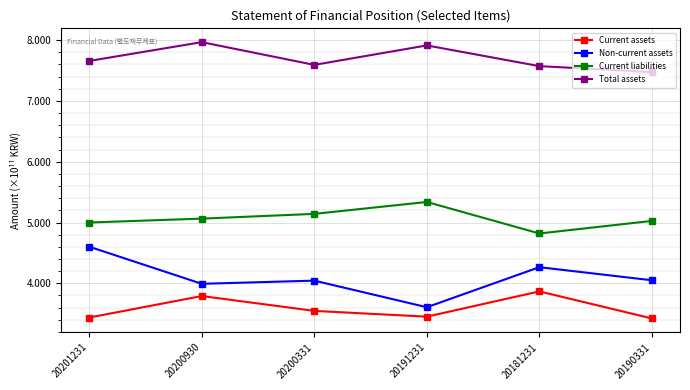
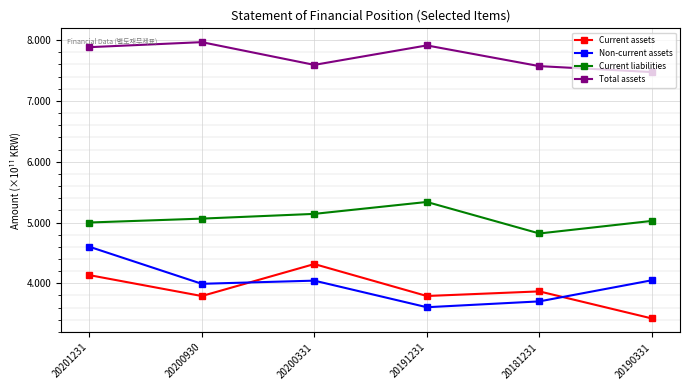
Current assets, 20201231: 3.4 -> 4.1
Total assets, 20201231: 7.7 -> 7.9
Current assets, 20200331: 3.5 -> 4.3
Current assets, 20191231: 3.5 -> 3.8
Non-current assets, 20181231: 4.3 -> 3.7
